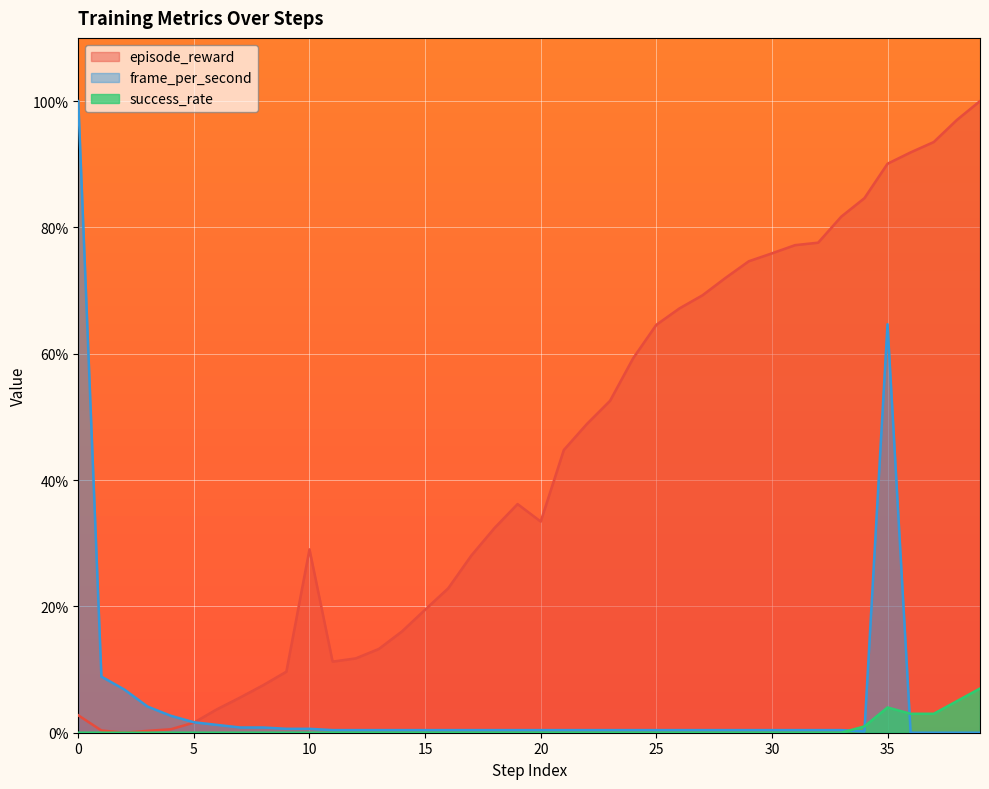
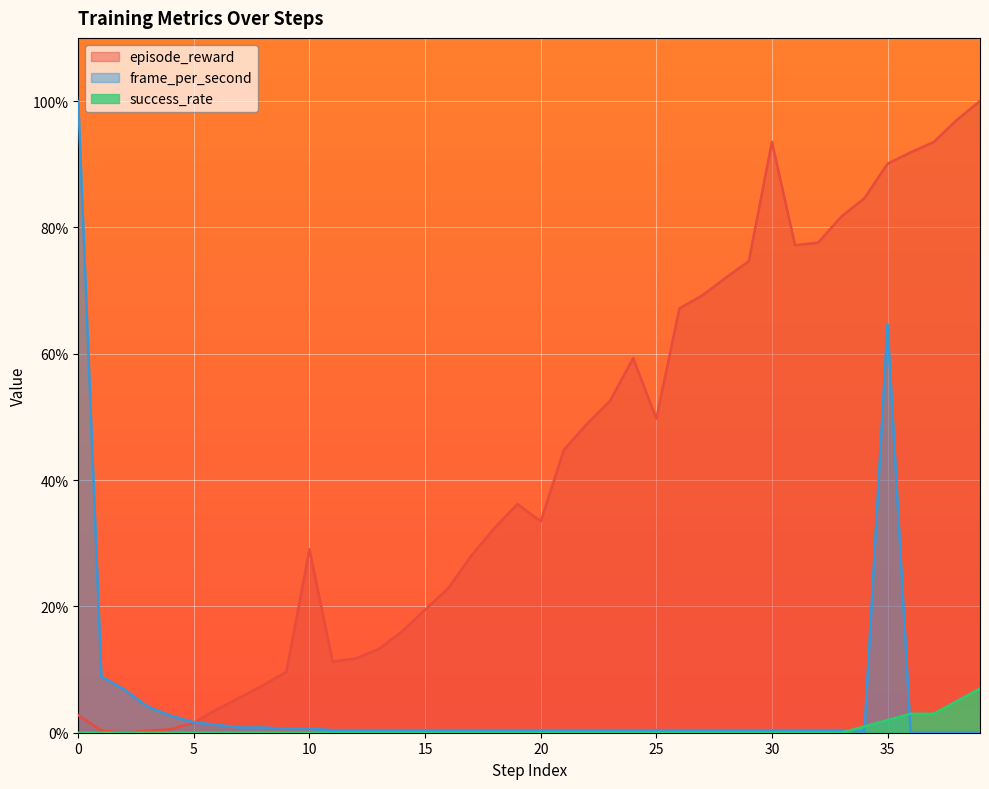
episode_reward, 25: 65% -> 50%
episode_reward, 30: 76% -> 94%
success_rate, 35: 4% -> 2%
